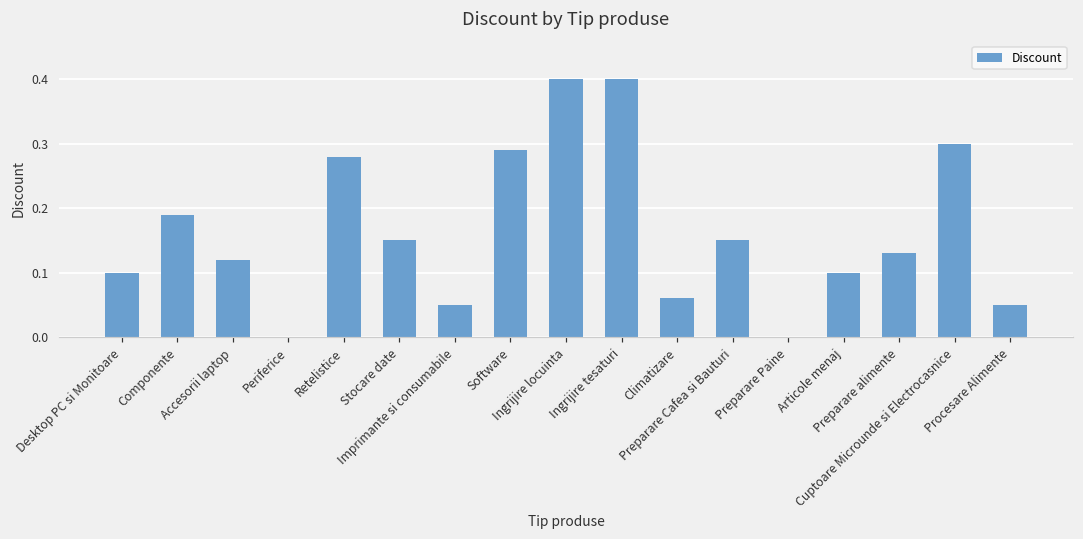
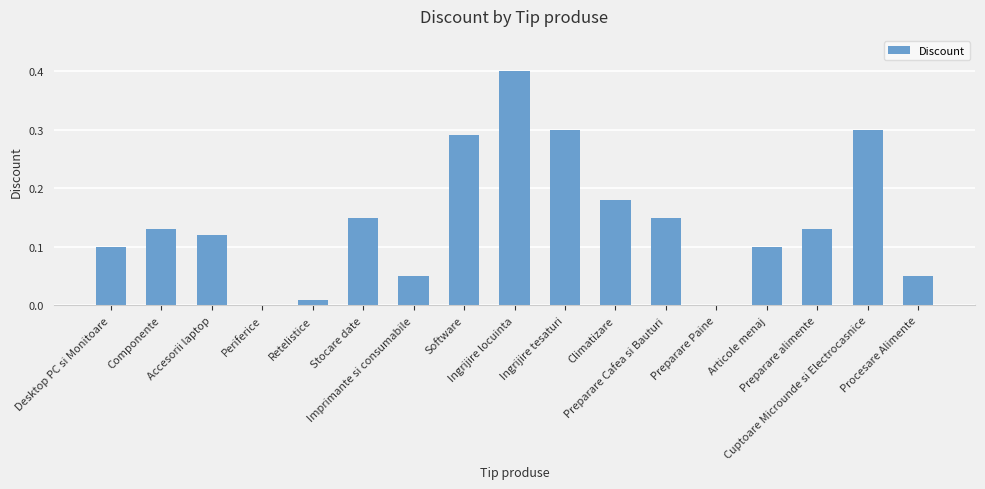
Componente: 0.19 -> 0.13
Retelistice: 0.28 -> 0.01
Ingrijire tesaturi: 0.4 -> 0.3
Climatizare: 0.06 -> 0.18
